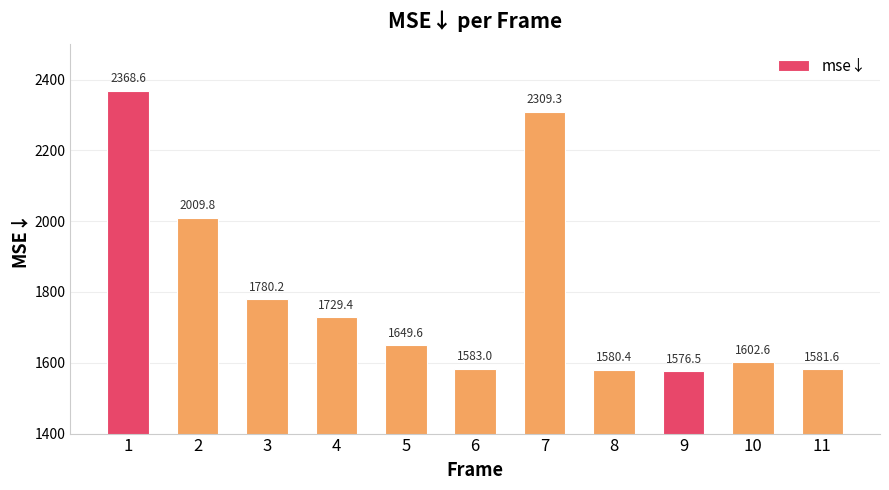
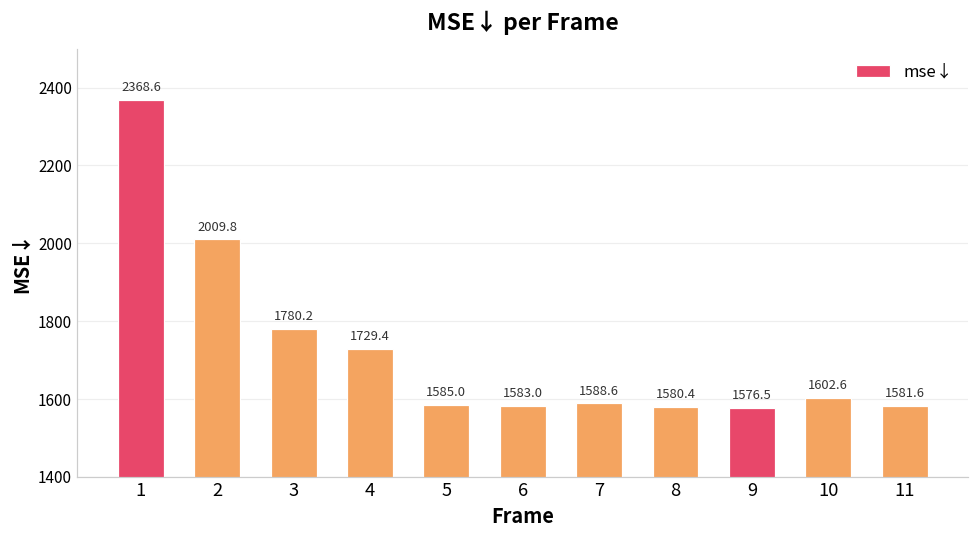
5: 1649.6 -> 1585.0
7: 2309.3 -> 1588.6
